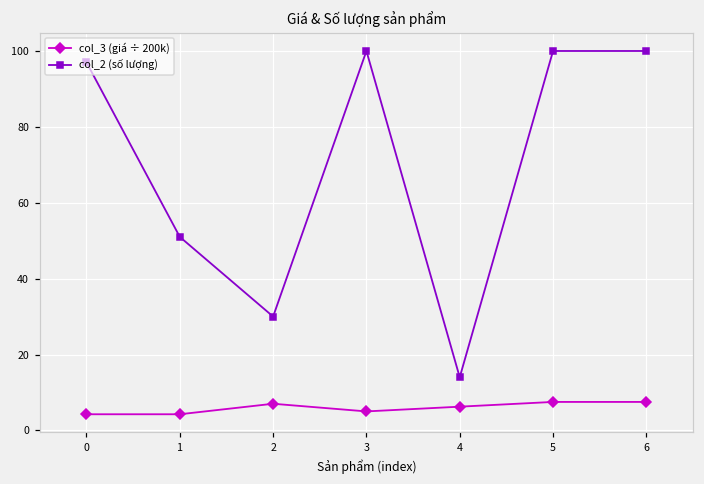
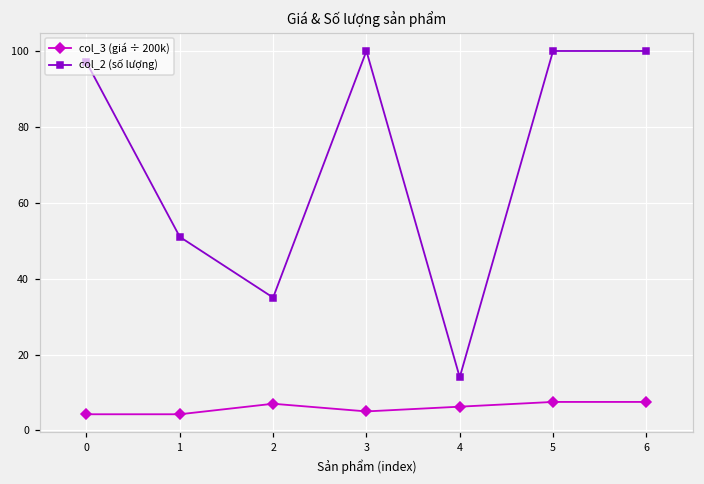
col_2 (số lượng), 2: 30 -> 35
